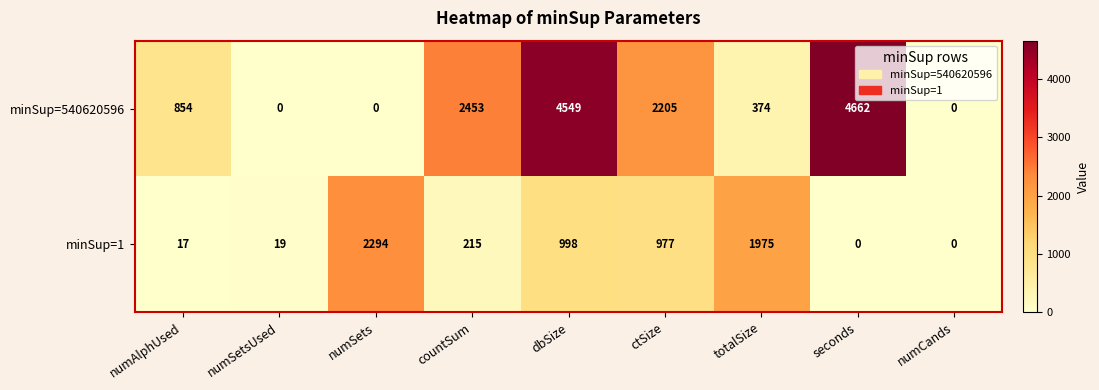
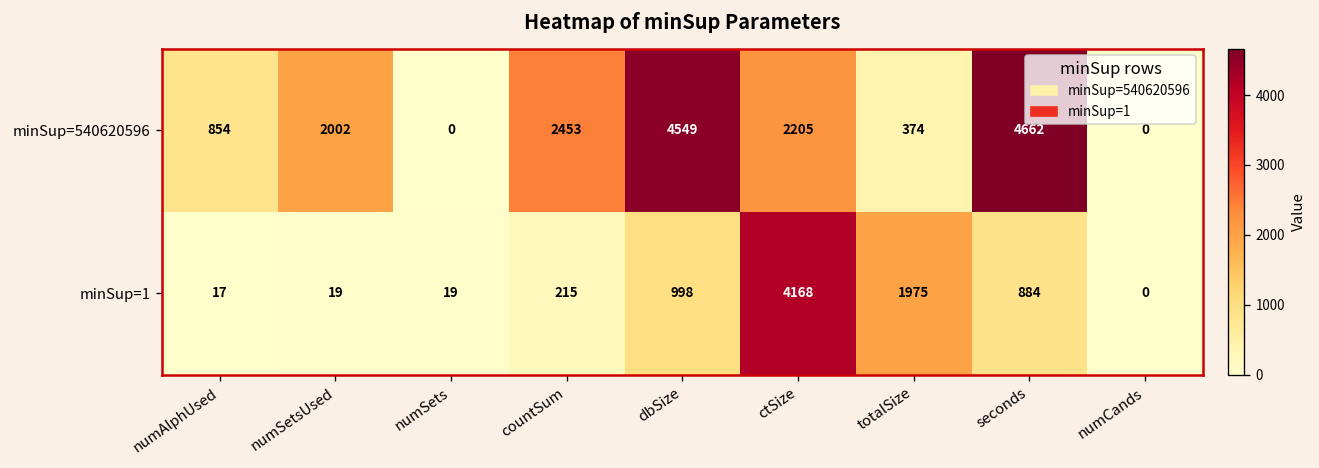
minSup=540620596, numSetsUsed: 0 -> 2002
minSup=1, numSets: 2294 -> 19
minSup=1, ctSize: 977 -> 4168
minSup=1, seconds: 0 -> 884
